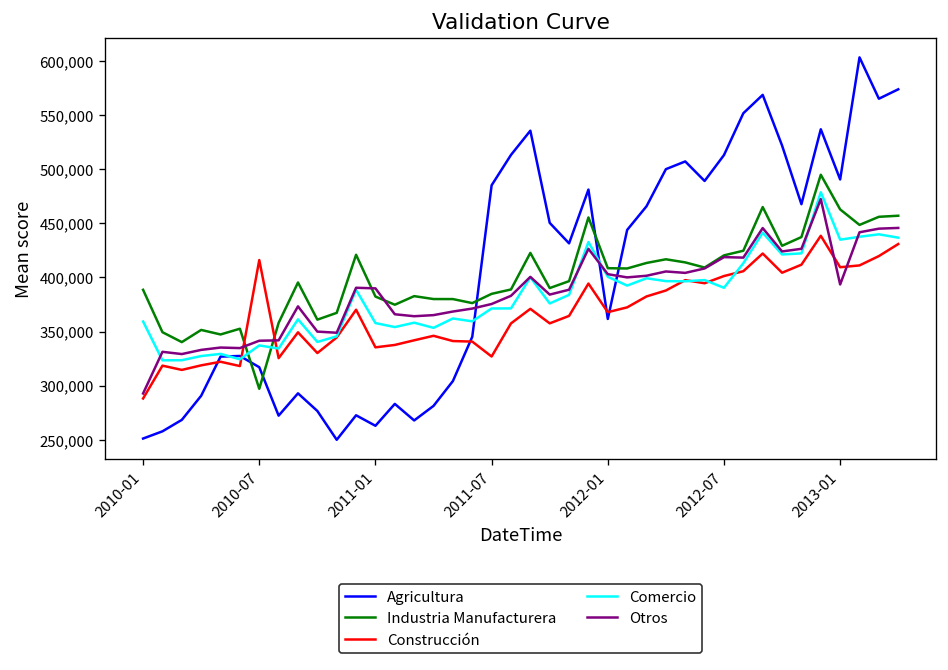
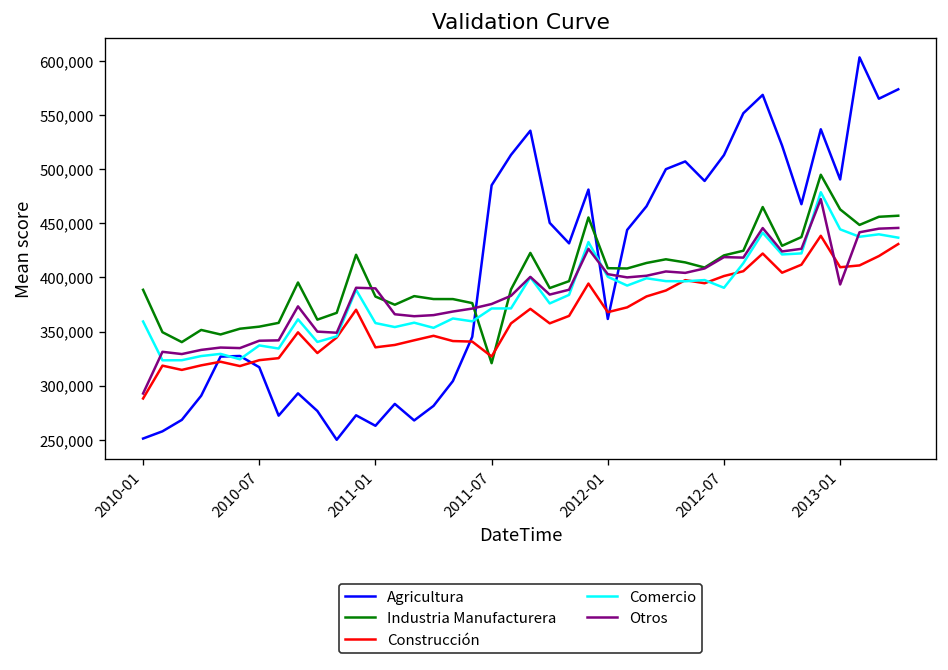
Industria Manufacturera, 2010-07: 300,000 -> 350,000
Construcción, 2010-07: 420,000 -> 320,000
Industria Manufacturera, 2011-07: 380,000 -> 320,000
Comercio, 2013-01: 430,000 -> 440,000
